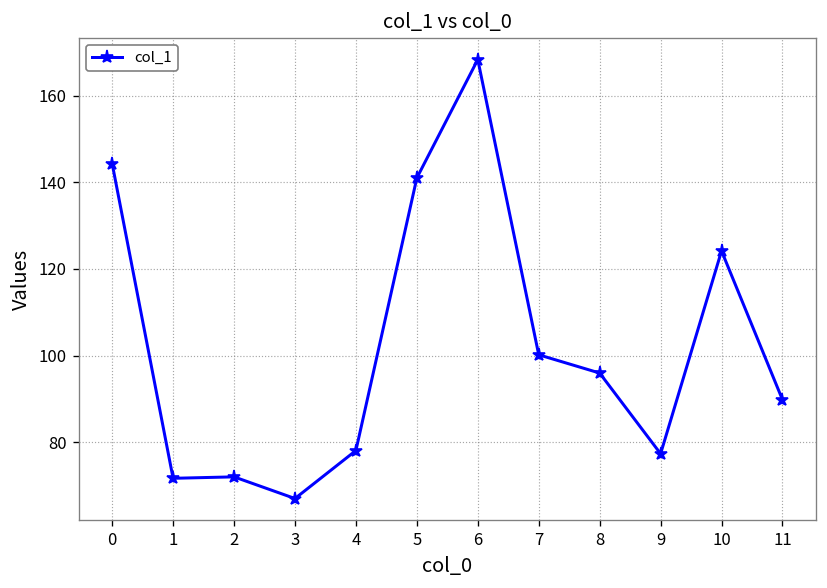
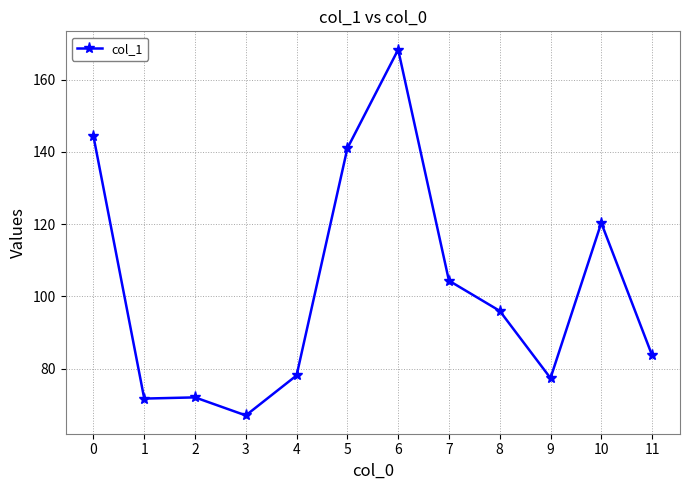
7: 100 -> 104
10: 124 -> 120
11: 90 -> 84
